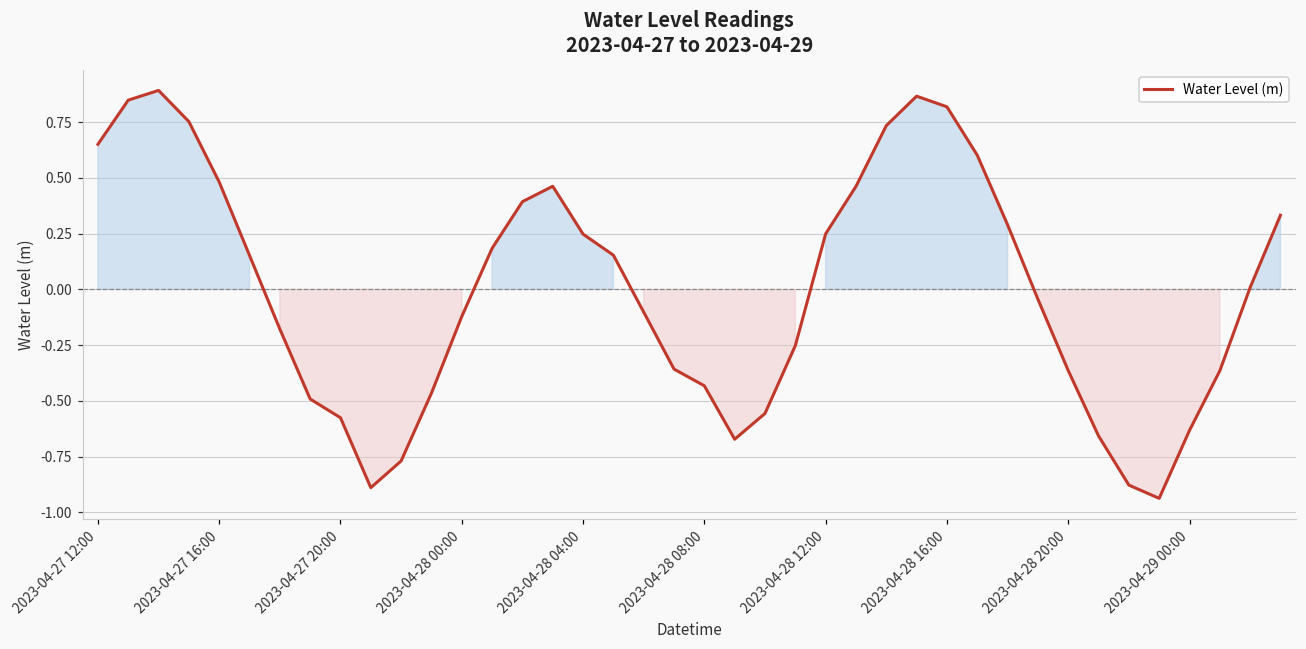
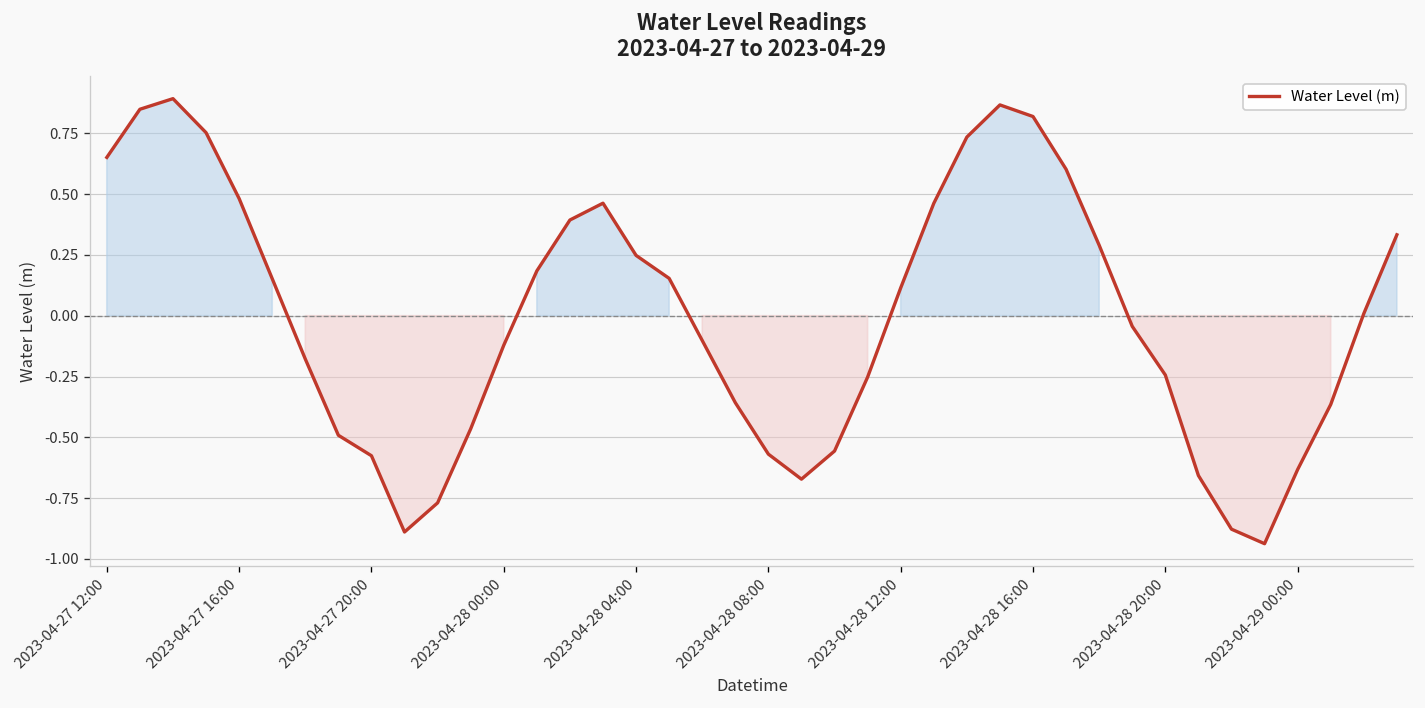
2023-04-28 08:00: -0.43 -> -0.57
2023-04-28 12:00: 0.25 -> 0.11
2023-04-28 20:00: -0.36 -> -0.24
